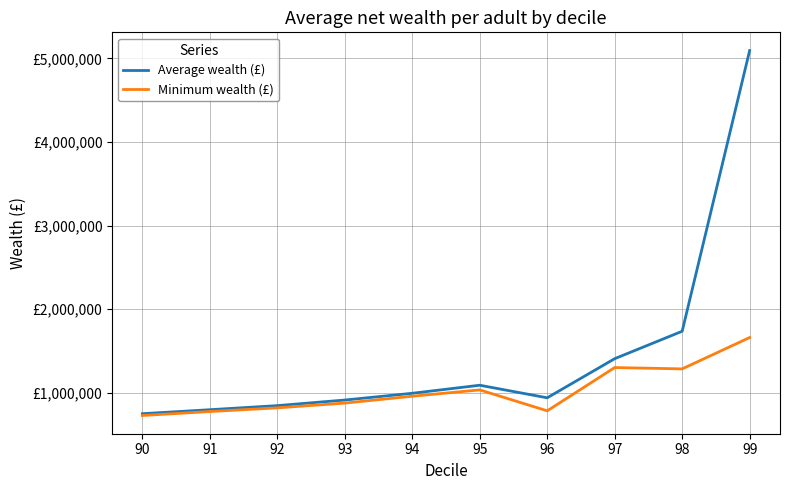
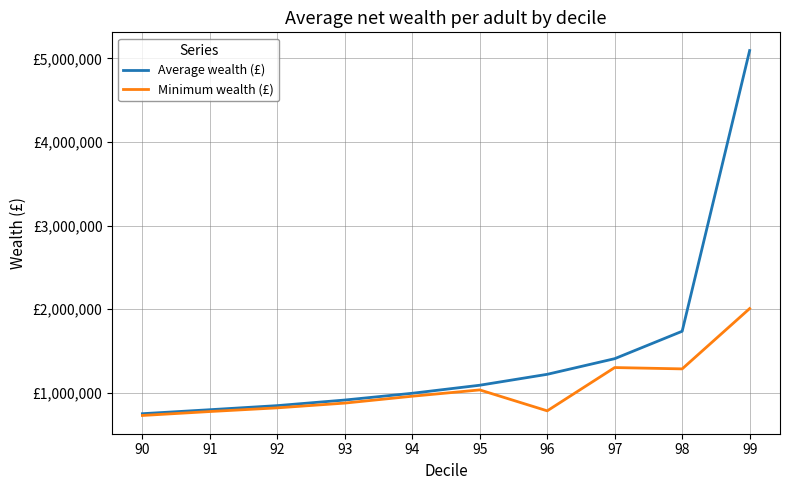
Average wealth (£), 96: £900,000 -> £1,200,000
Minimum wealth (£), 99: £1,700,000 -> £2,000,000
